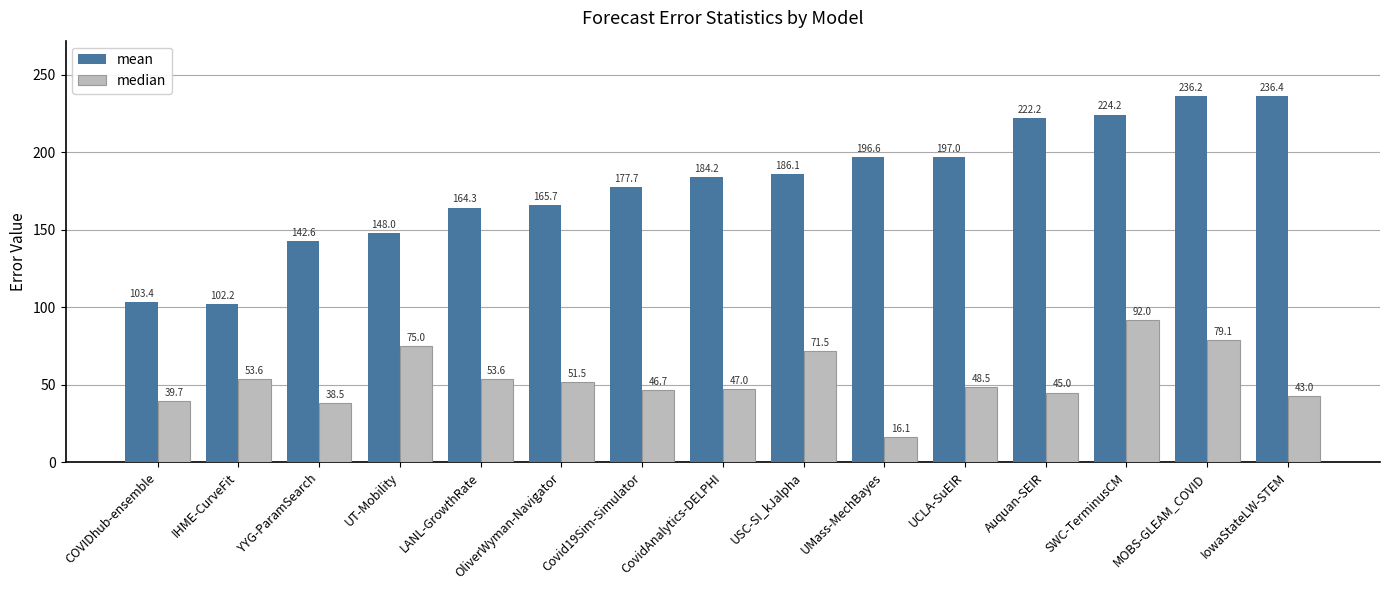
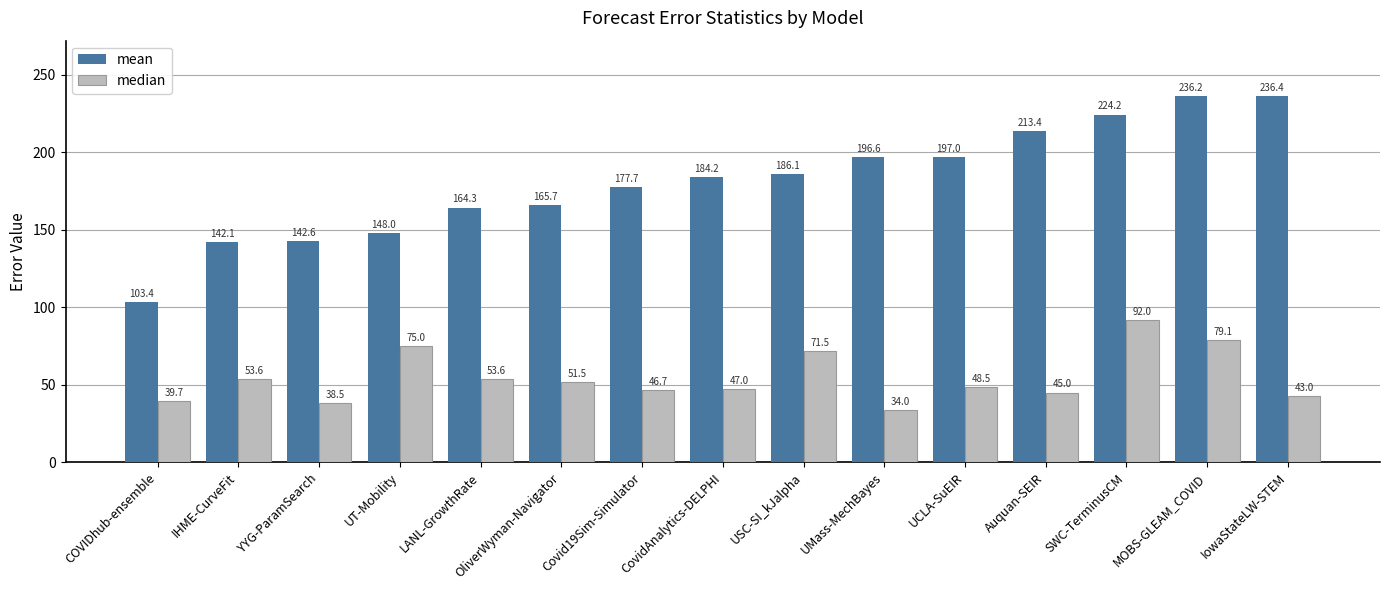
mean, IHME-CurveFit: 102.2 -> 142.1
median, UMass-MechBayes: 16.1 -> 34.0
mean, Auquan-SEIR: 222.2 -> 213.4
